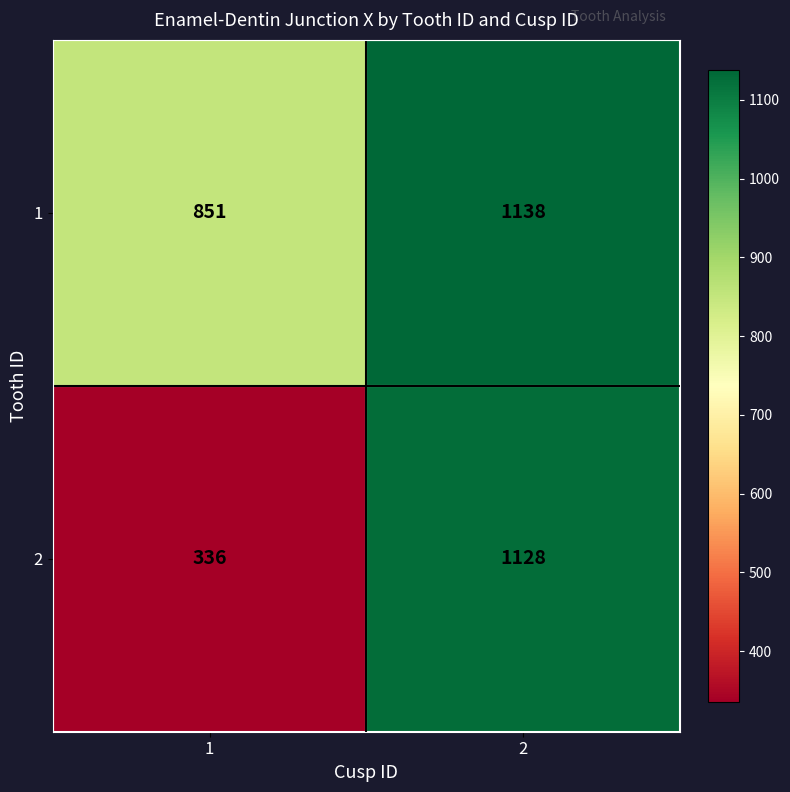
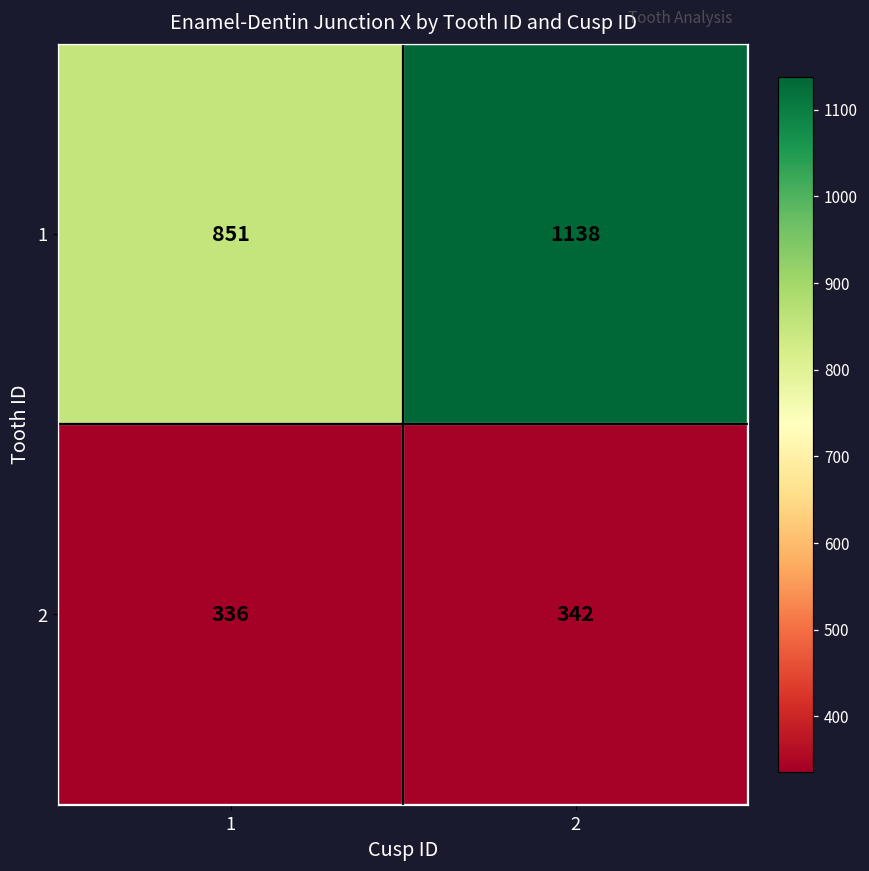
2, 2: 1128 -> 342
